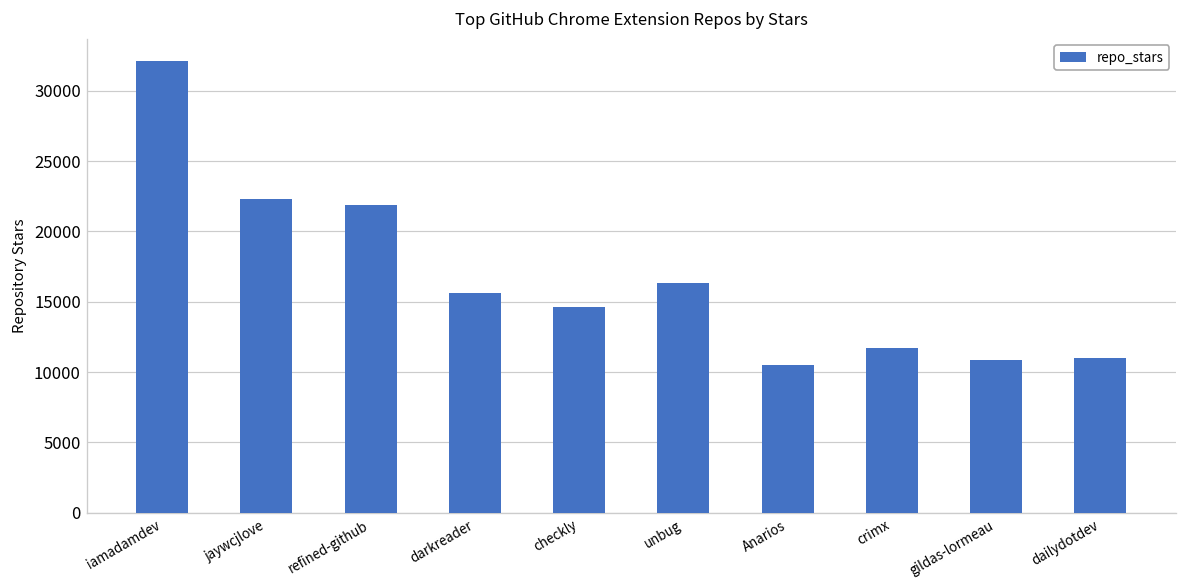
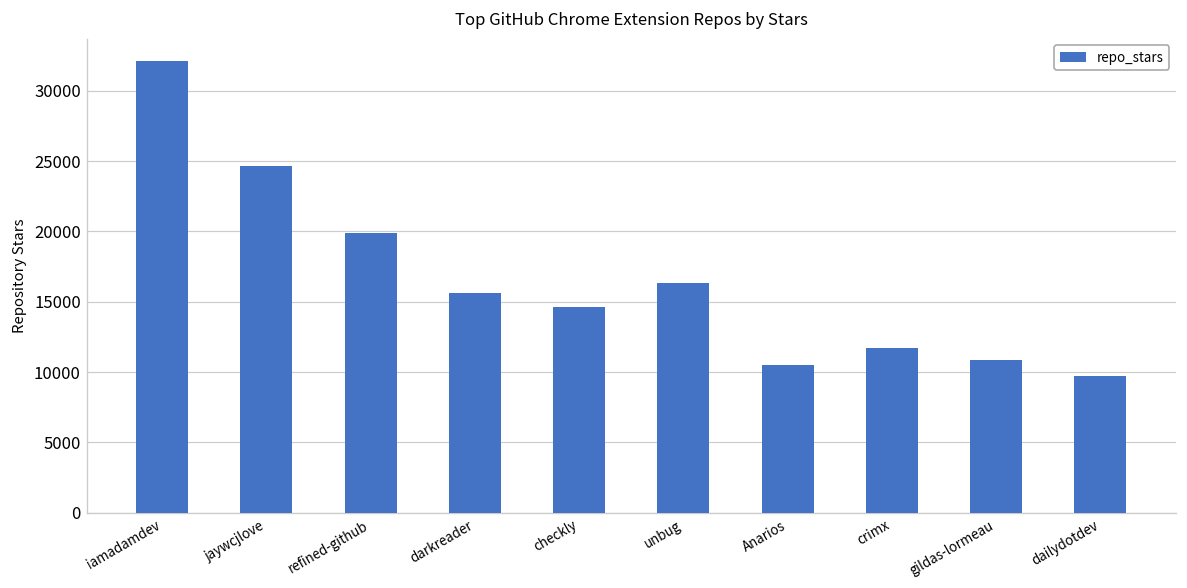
jaywcjlove: 22300 -> 24600
refined-github: 21900 -> 19900
dailydotdev: 11000 -> 9700
